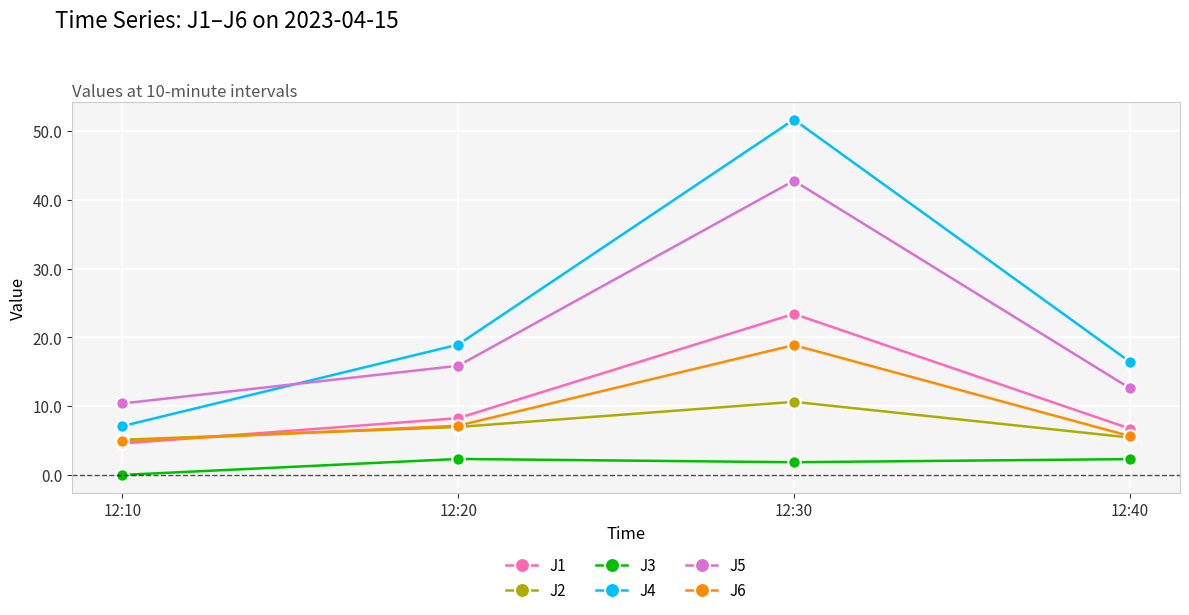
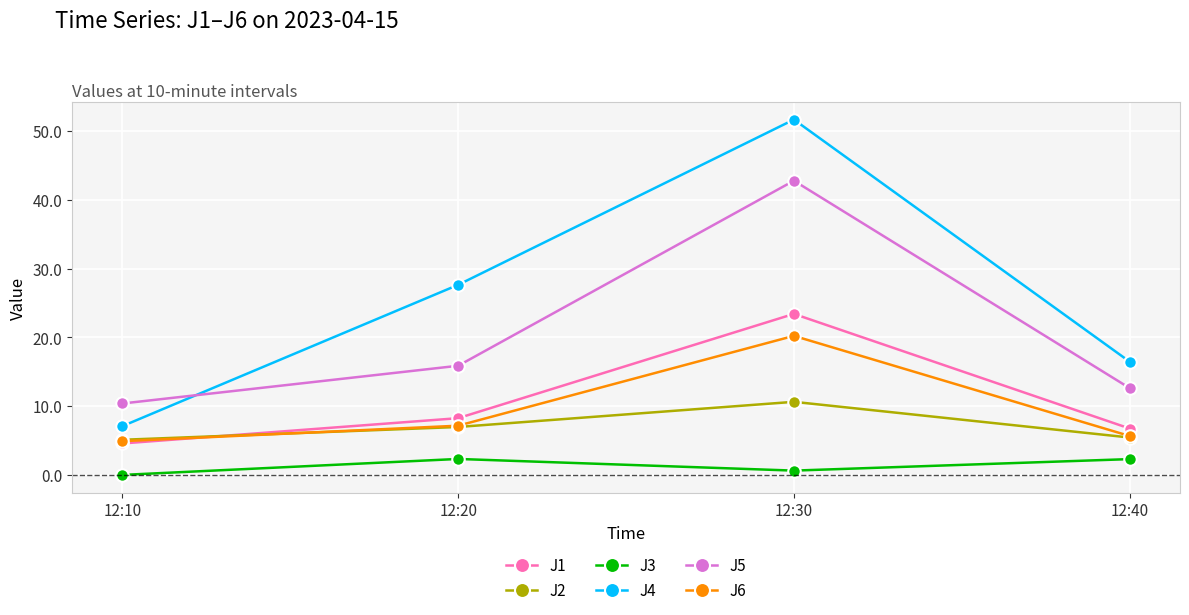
J4, 12:20: 19 -> 28
J3, 12:30: 2 -> 1
J6, 12:30: 19 -> 20
